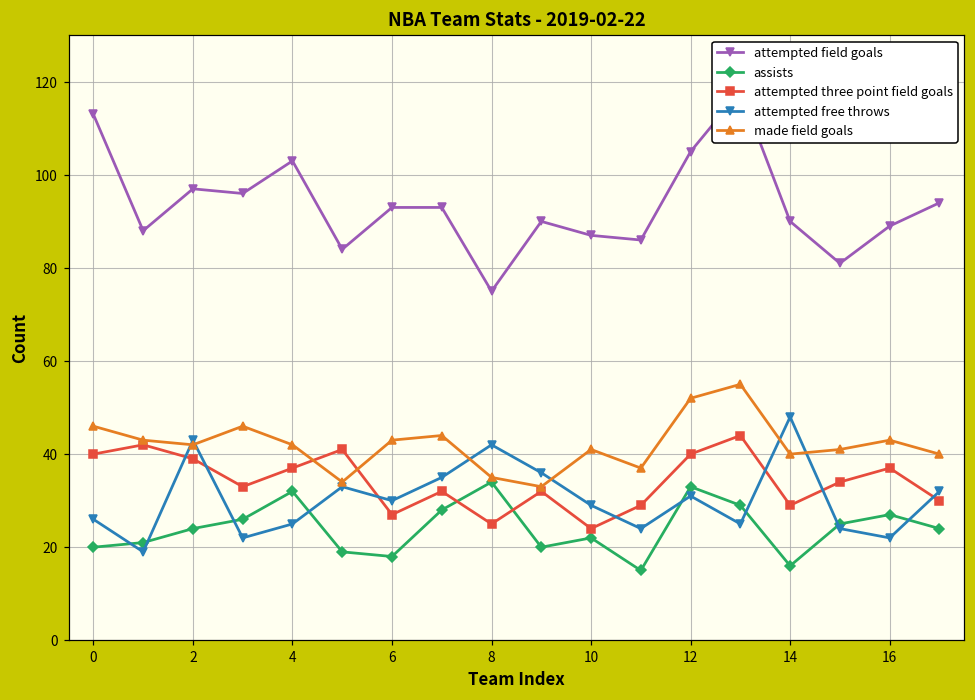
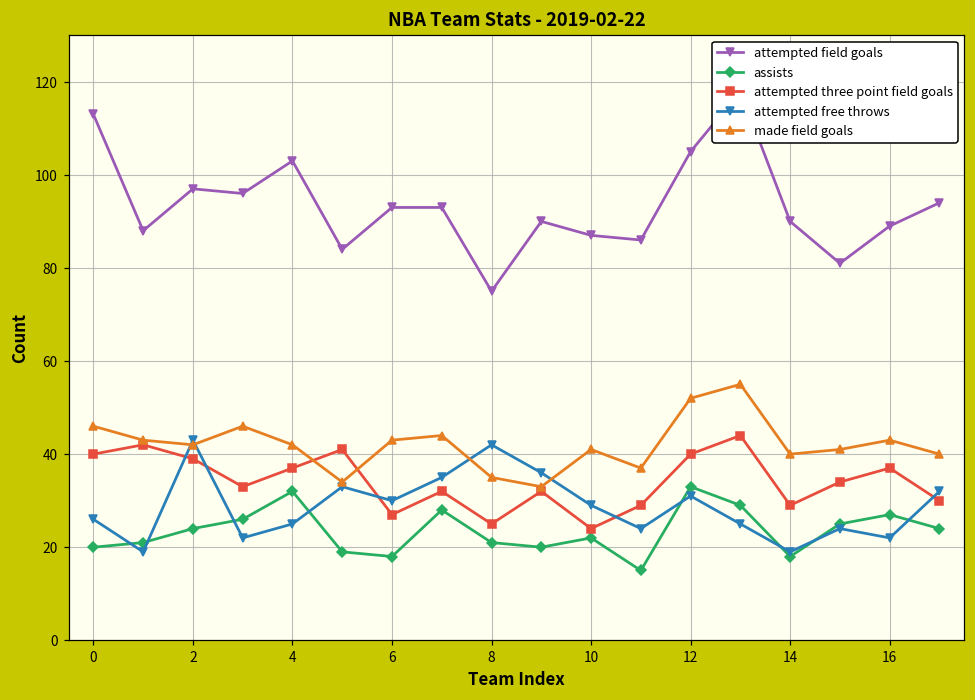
assists, 8: 34 -> 21
assists, 14: 16 -> 18
attempted free throws, 14: 48 -> 19
